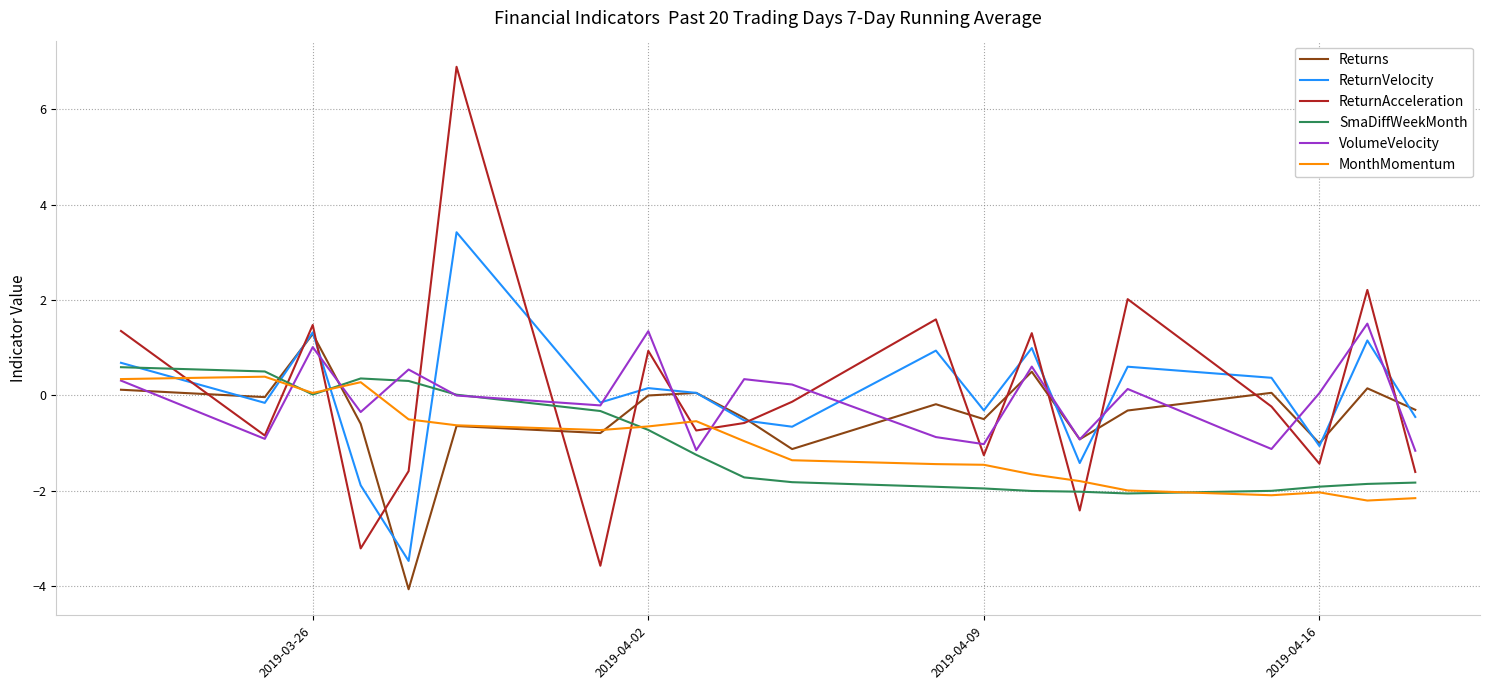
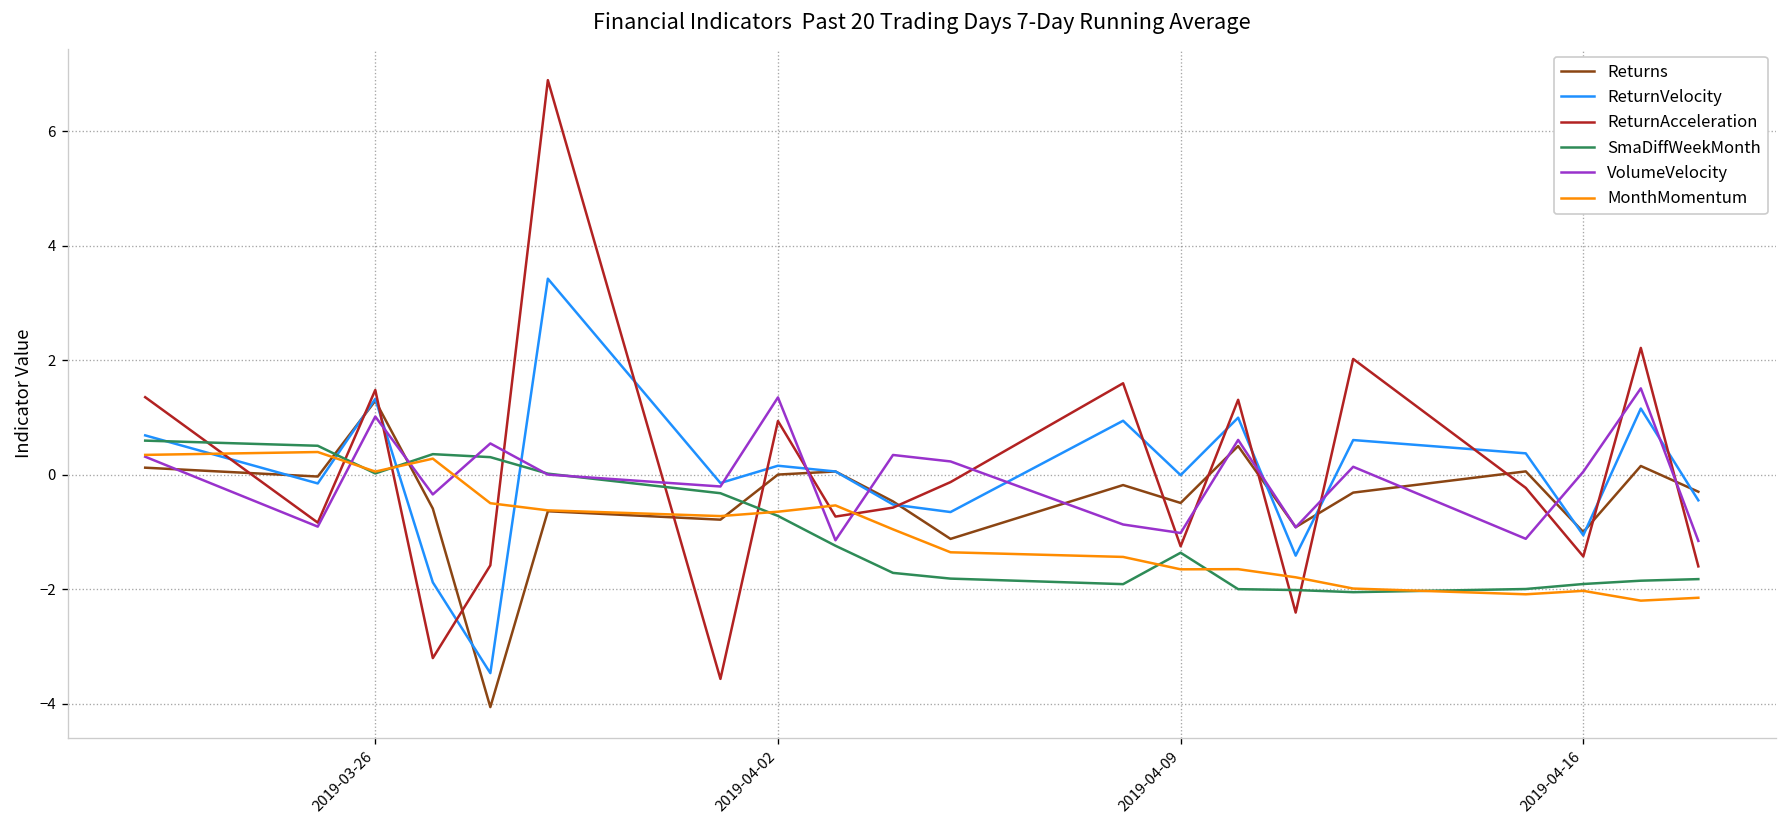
ReturnVelocity, 2019-04-09: -0.3 -> 0.0
SmaDiffWeekMonth, 2019-04-09: -1.9 -> -1.4
MonthMomentum, 2019-04-09: -1.5 -> -1.7
